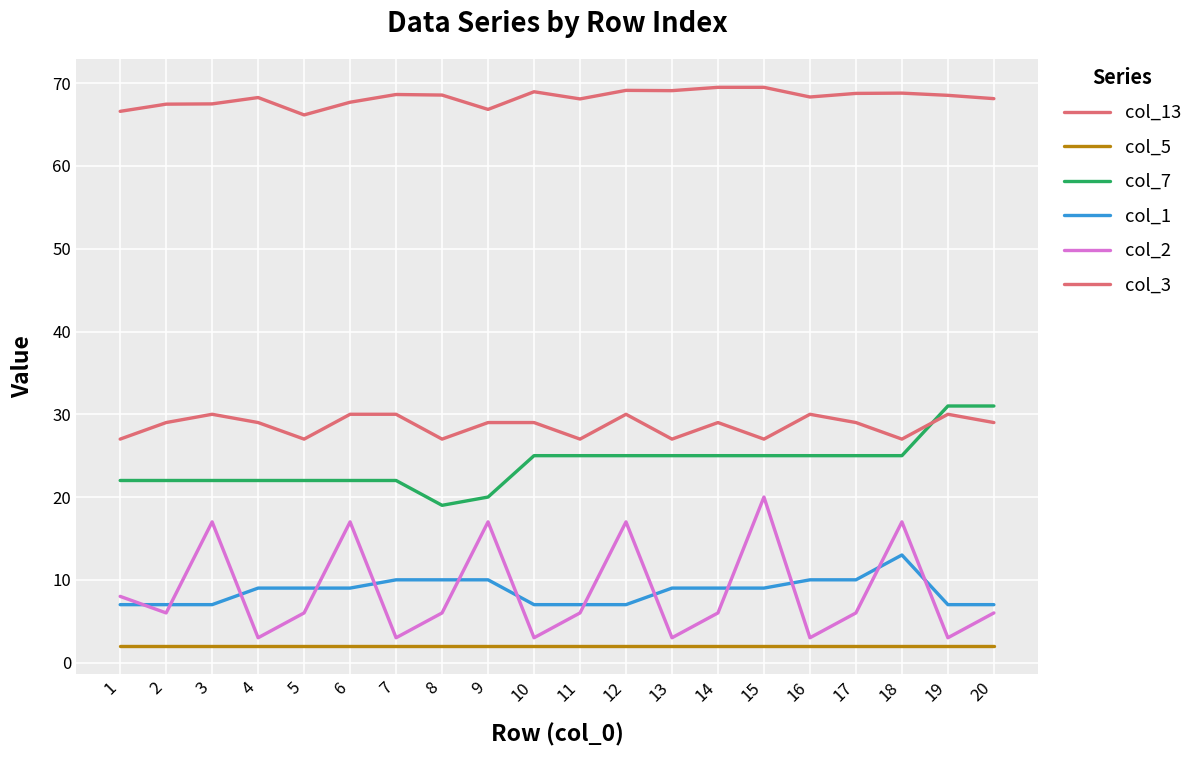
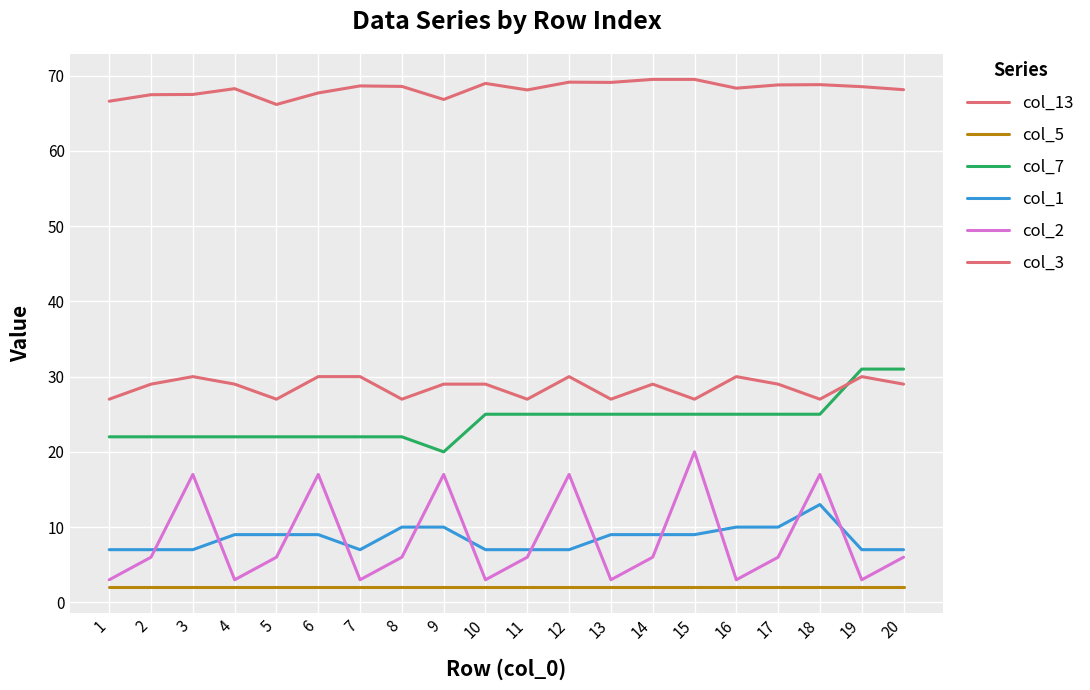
col_2, 1: 8 -> 3
col_1, 7: 10 -> 7
col_7, 8: 19 -> 22
